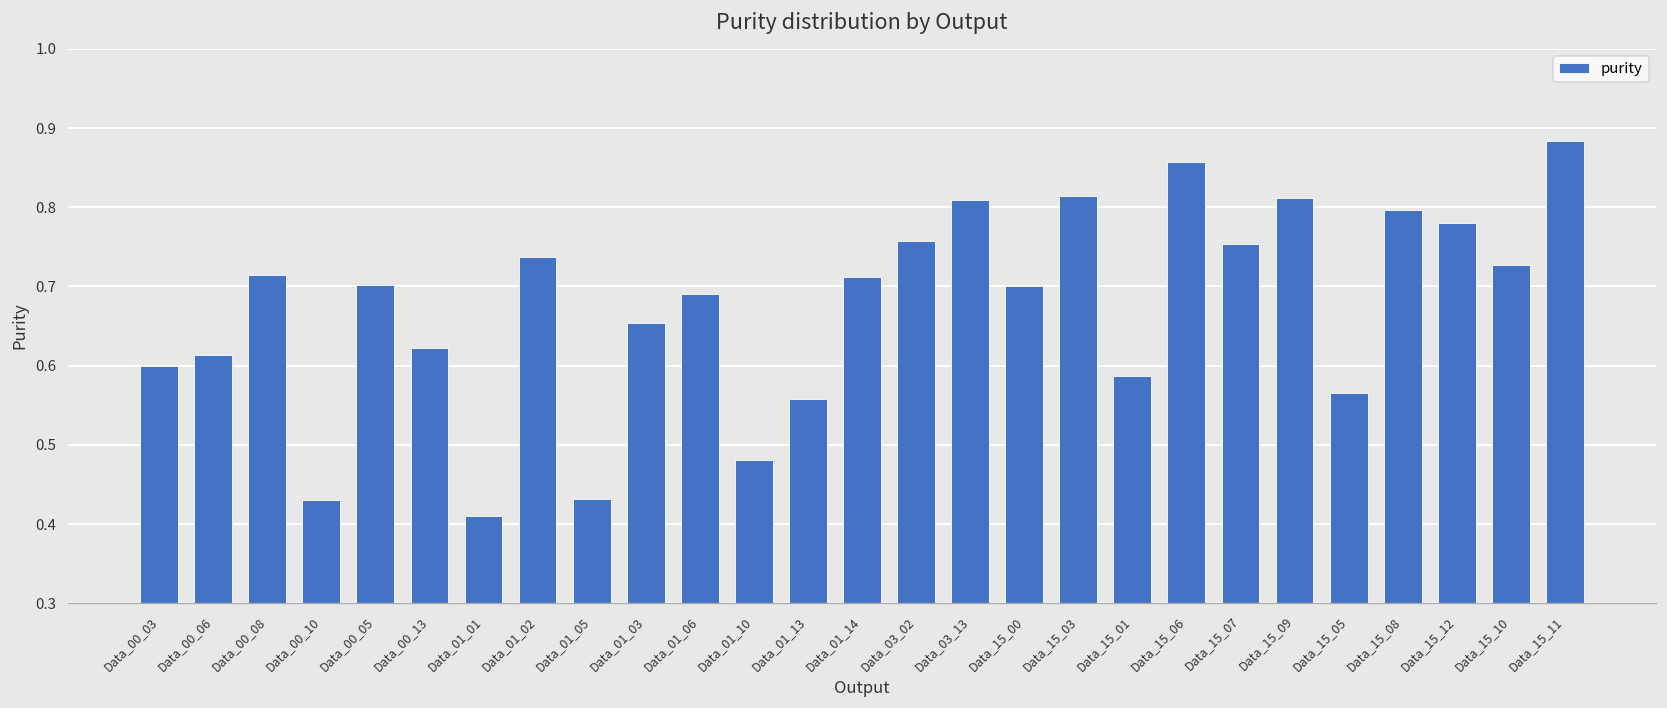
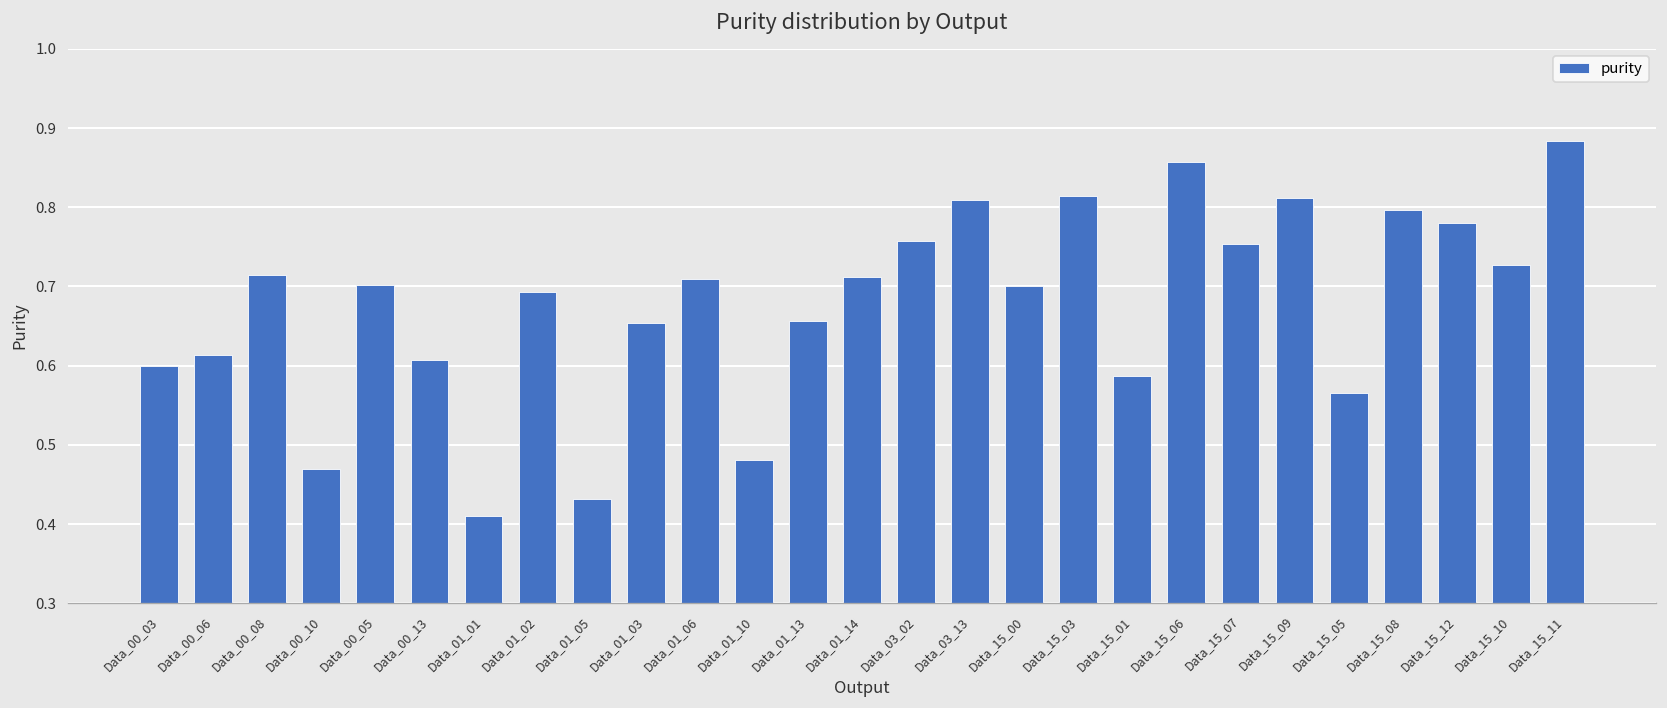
Data_00_10: 0.43 -> 0.47
Data_00_13: 0.62 -> 0.61
Data_01_02: 0.74 -> 0.69
Data_01_06: 0.69 -> 0.71
Data_01_13: 0.56 -> 0.66
